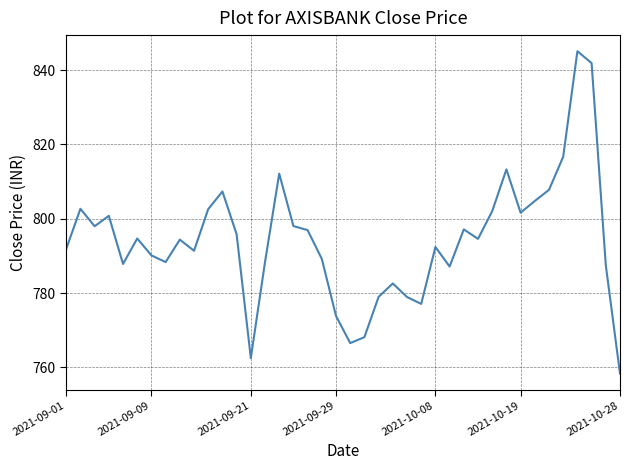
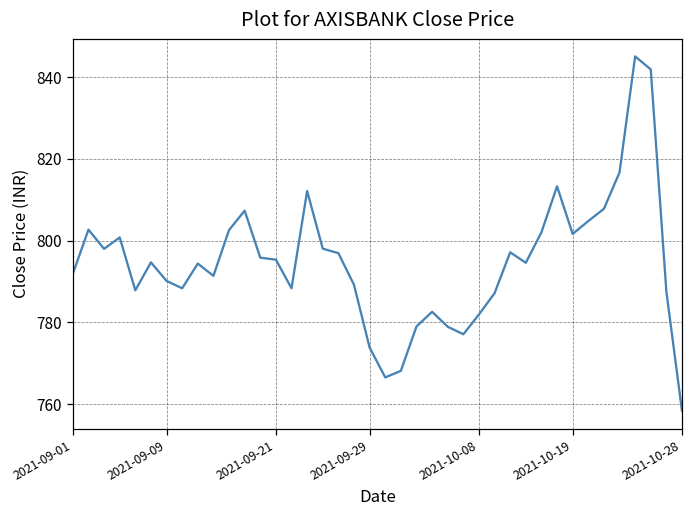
2021-09-21: 763 -> 795
2021-10-08: 792 -> 782
